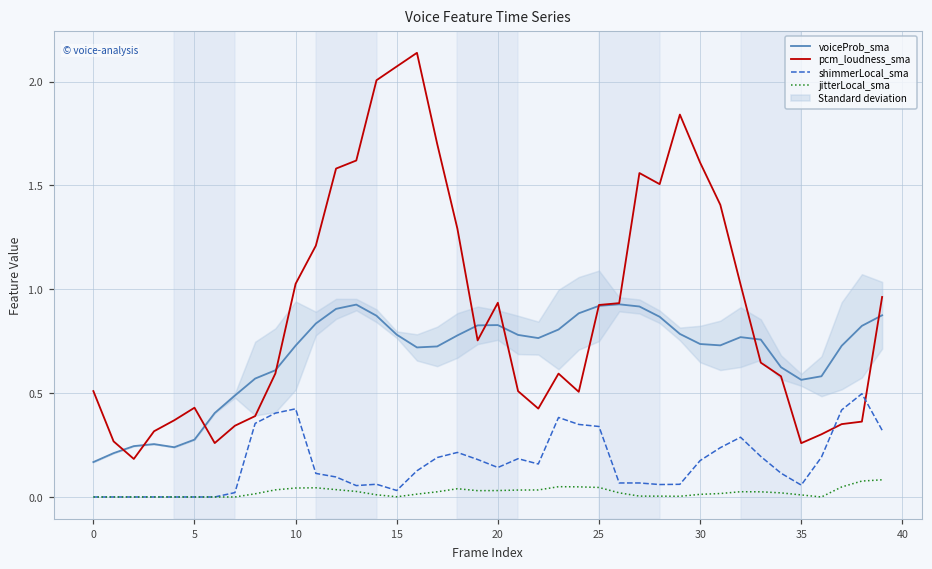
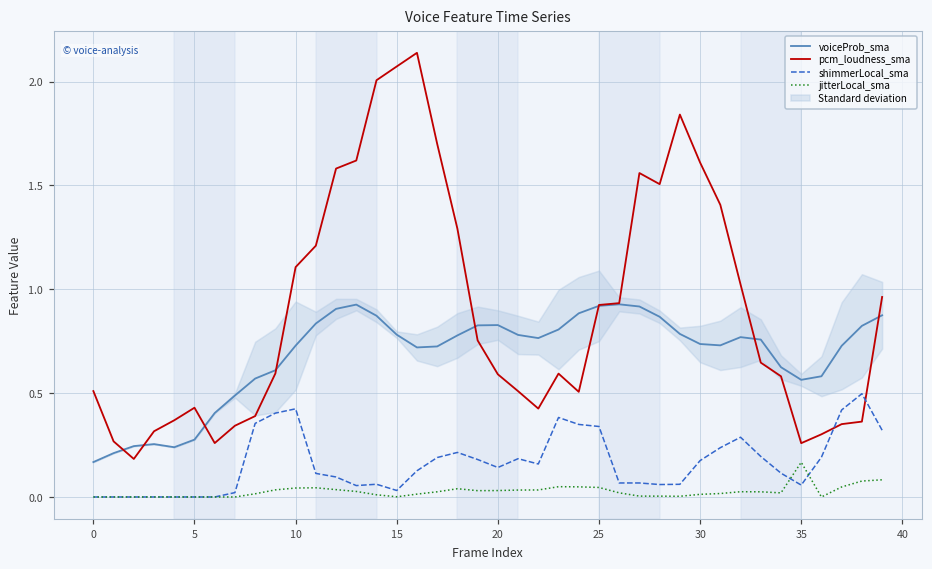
pcm_loudness_sma, 10: 1.03 -> 1.11
pcm_loudness_sma, 20: 0.94 -> 0.59
jitterLocal_sma, 35: 0.01 -> 0.17
